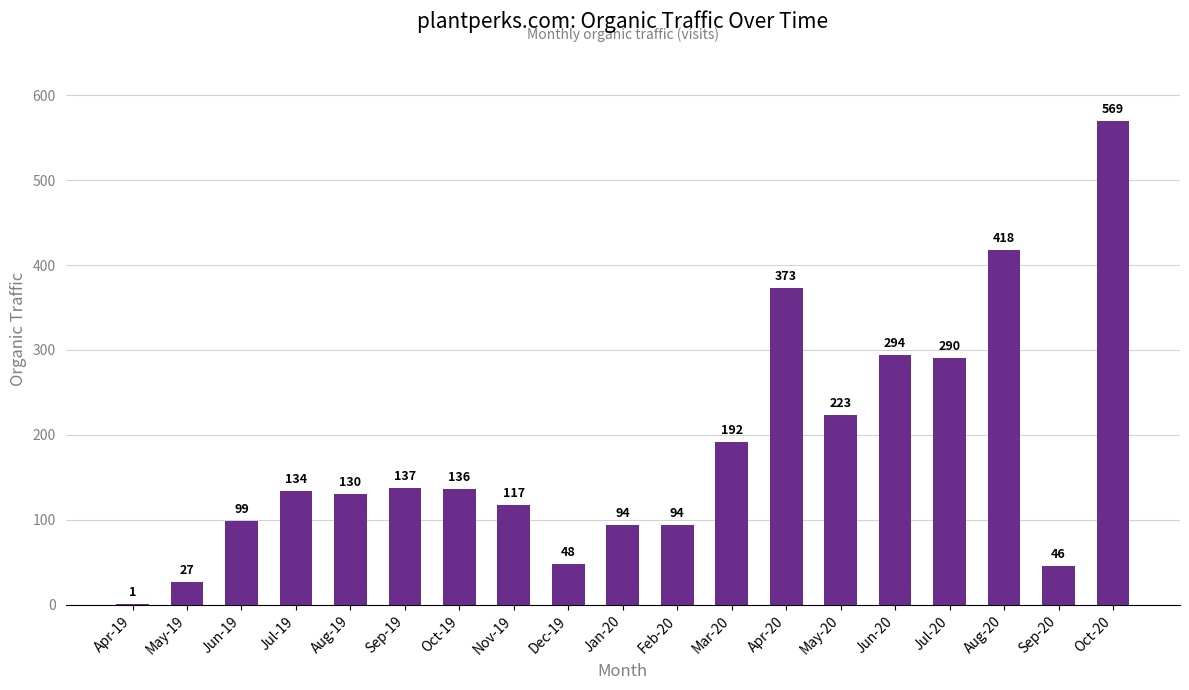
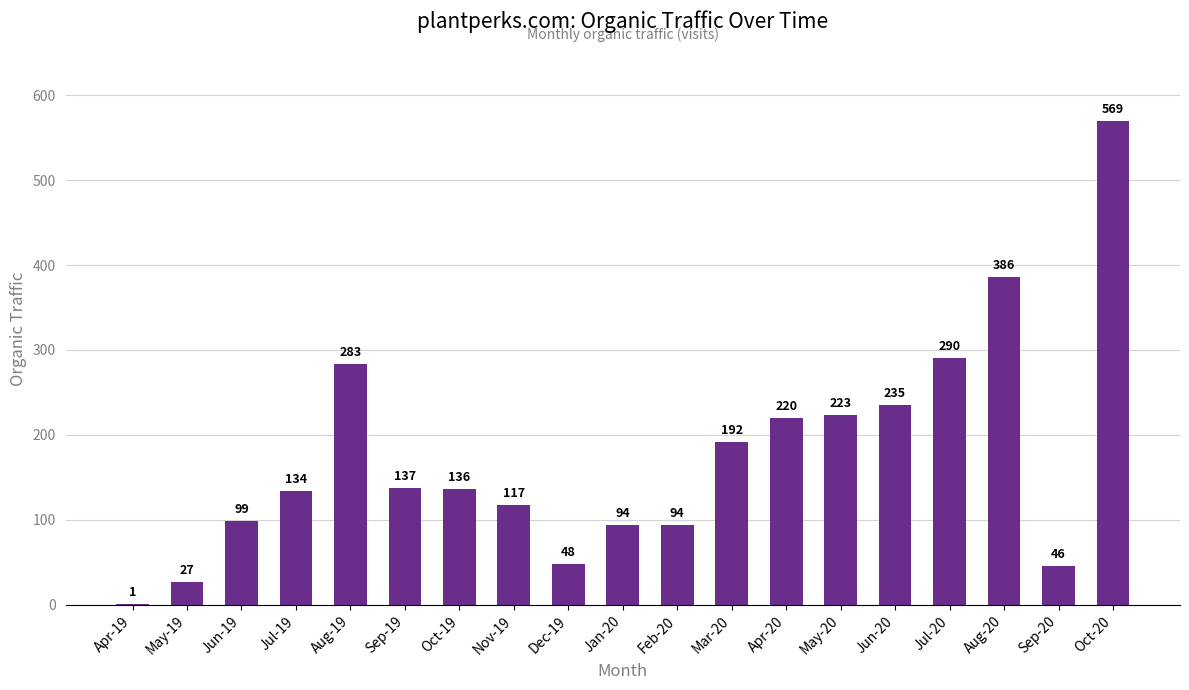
Aug-19: 130 -> 283
Apr-20: 373 -> 220
Jun-20: 294 -> 235
Aug-20: 418 -> 386
